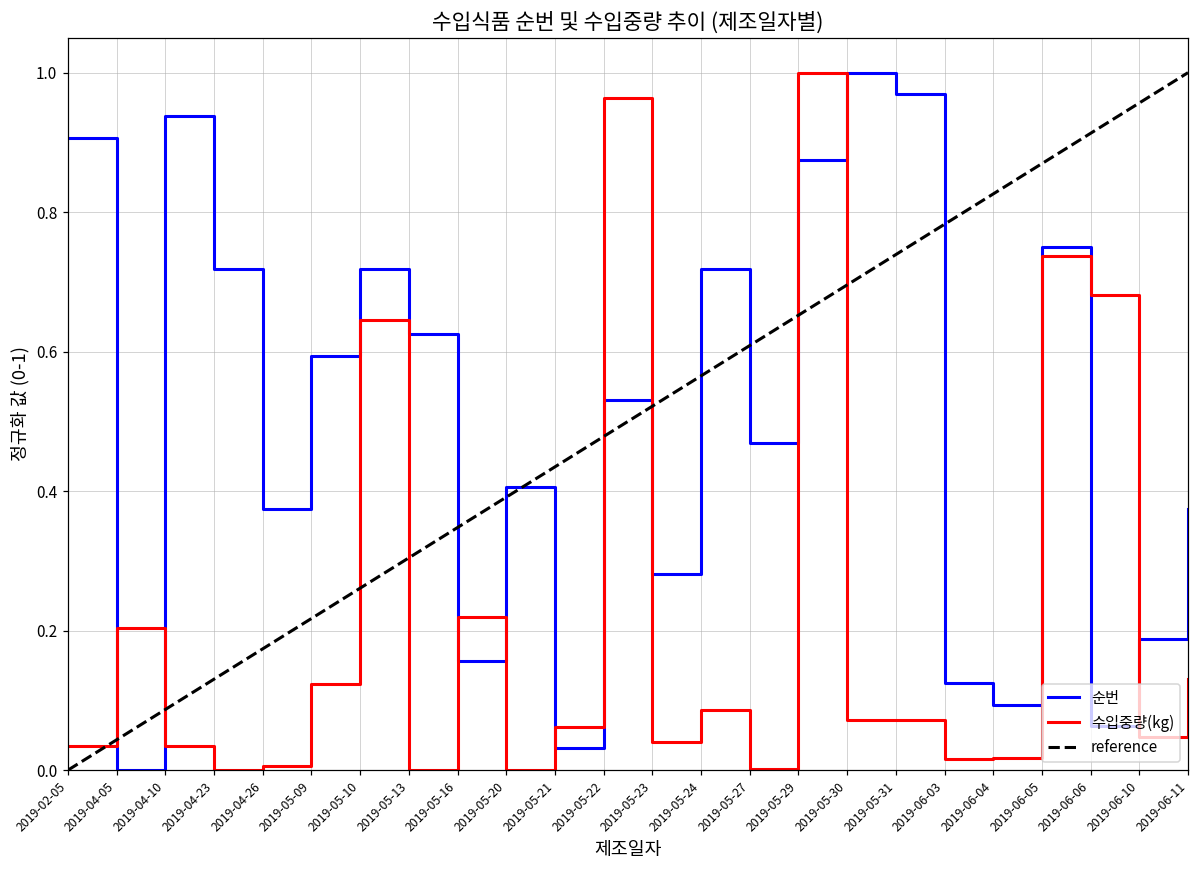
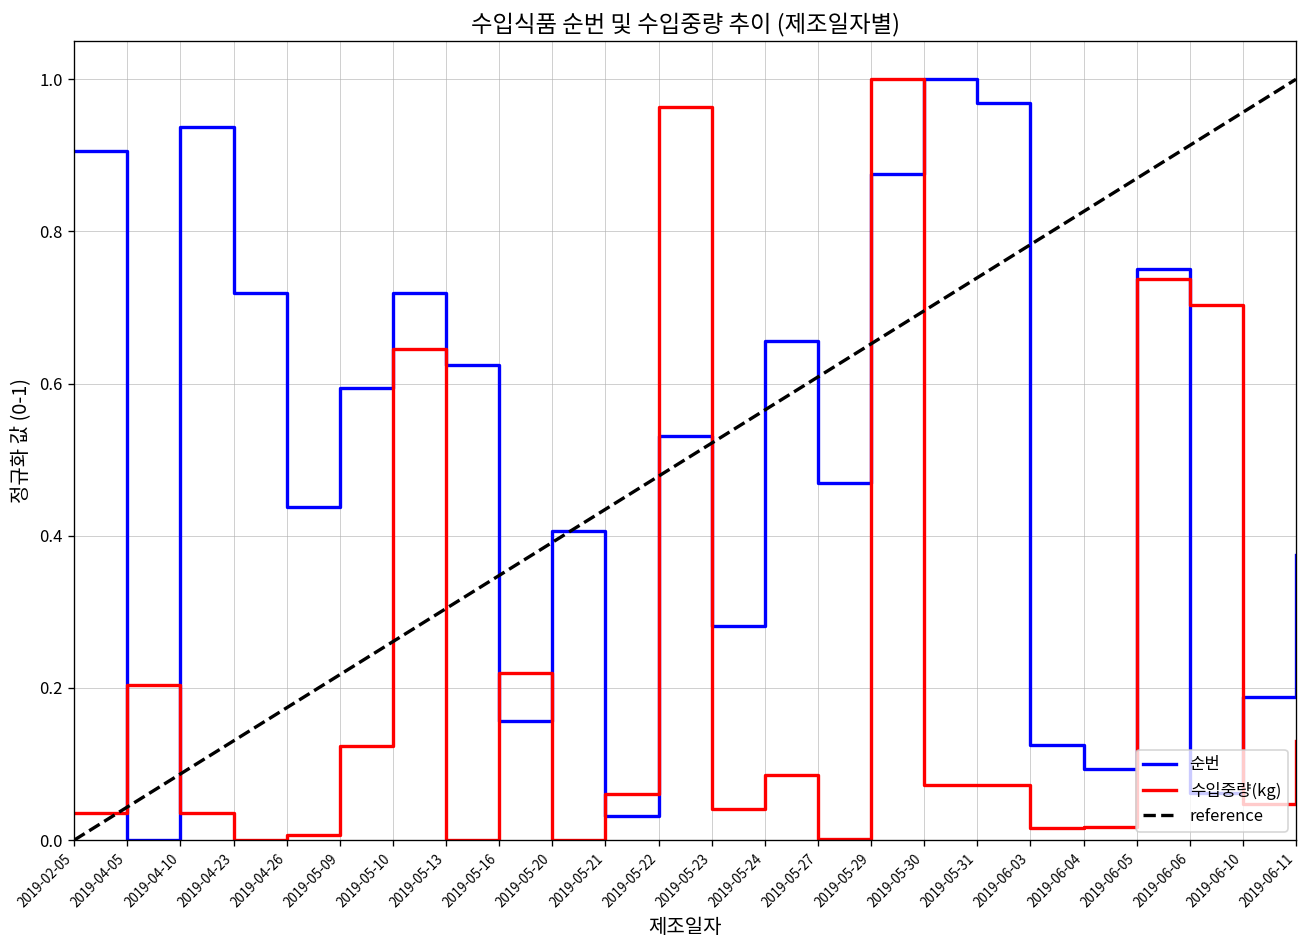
순번, 2019-04-26: 0.38 -> 0.44
순번, 2019-05-24: 0.72 -> 0.66
수입중량(kg), 2019-06-06: 0.68 -> 0.70
